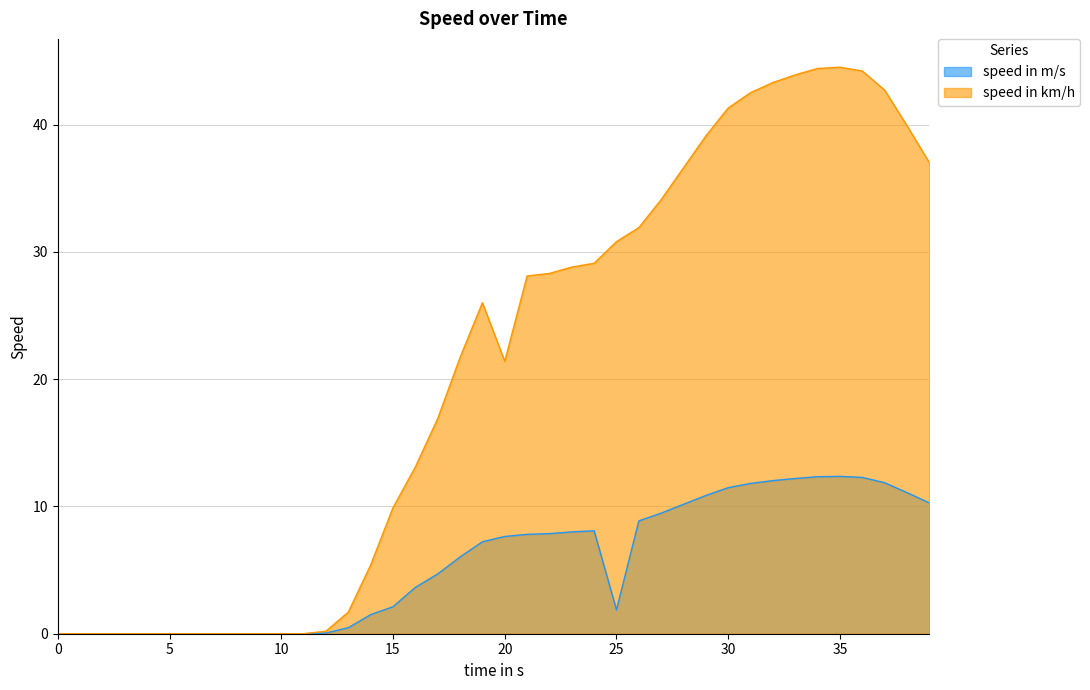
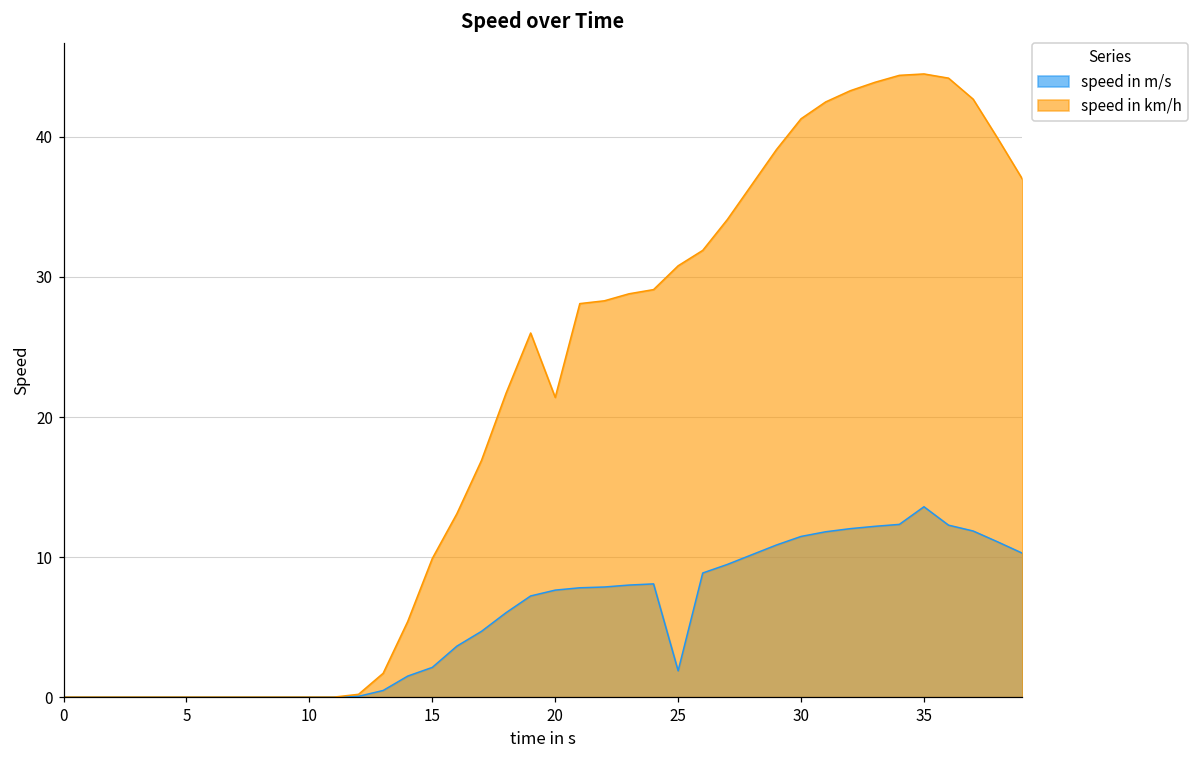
speed in m/s, 35: 12.4 -> 13.6
